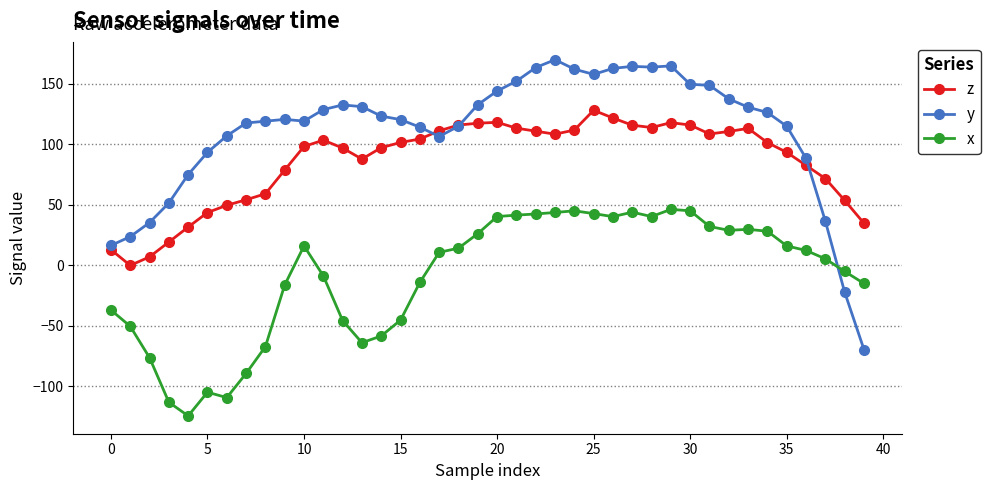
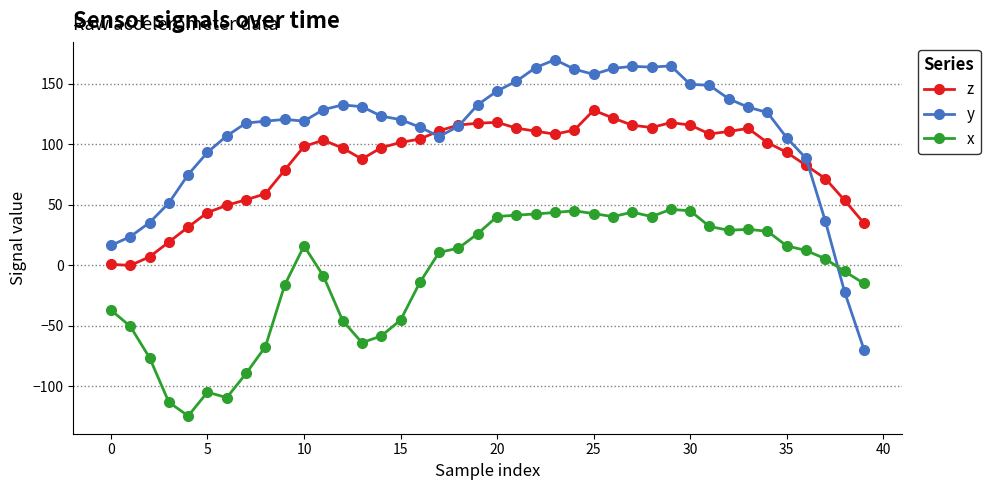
z, 0: 13 -> 1
y, 35: 115 -> 105
